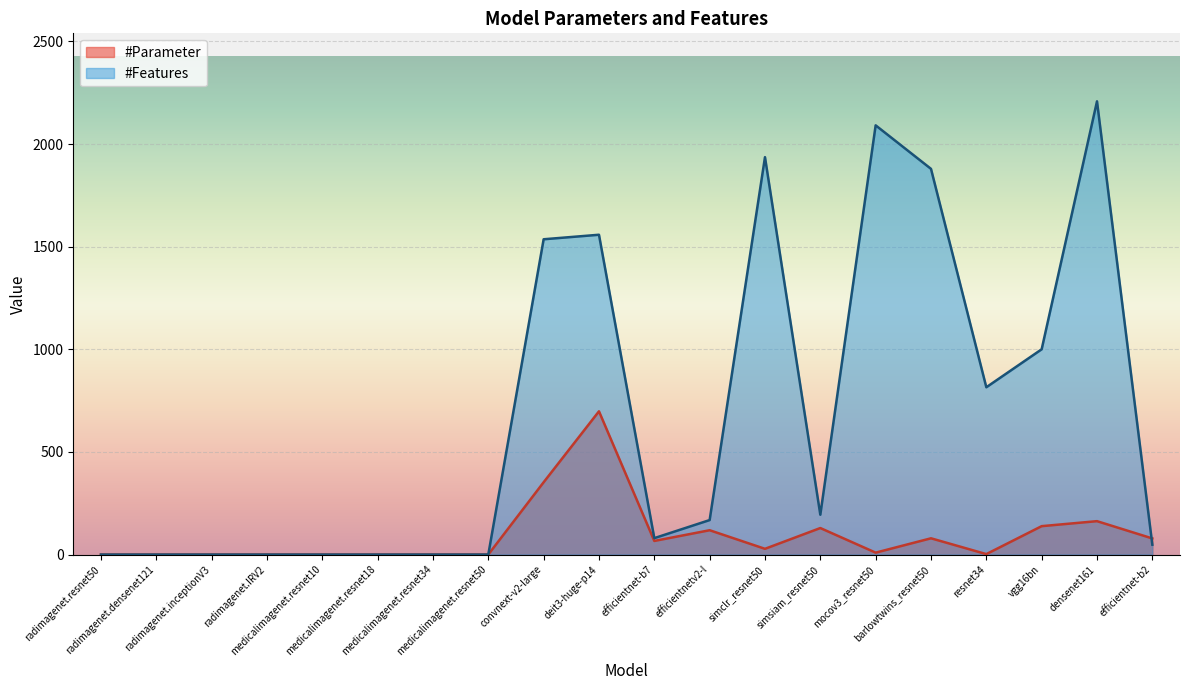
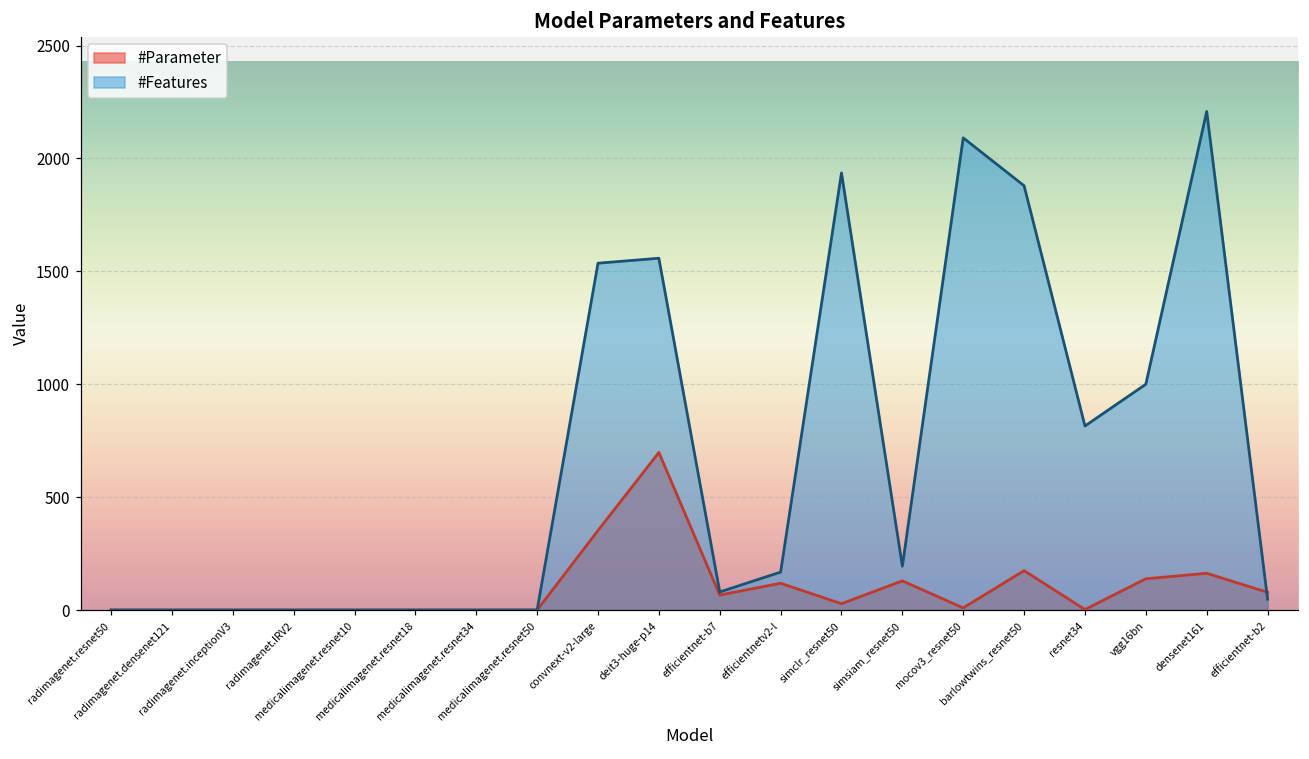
#Parameter, barlowtwins_resnet50: 80 -> 170
